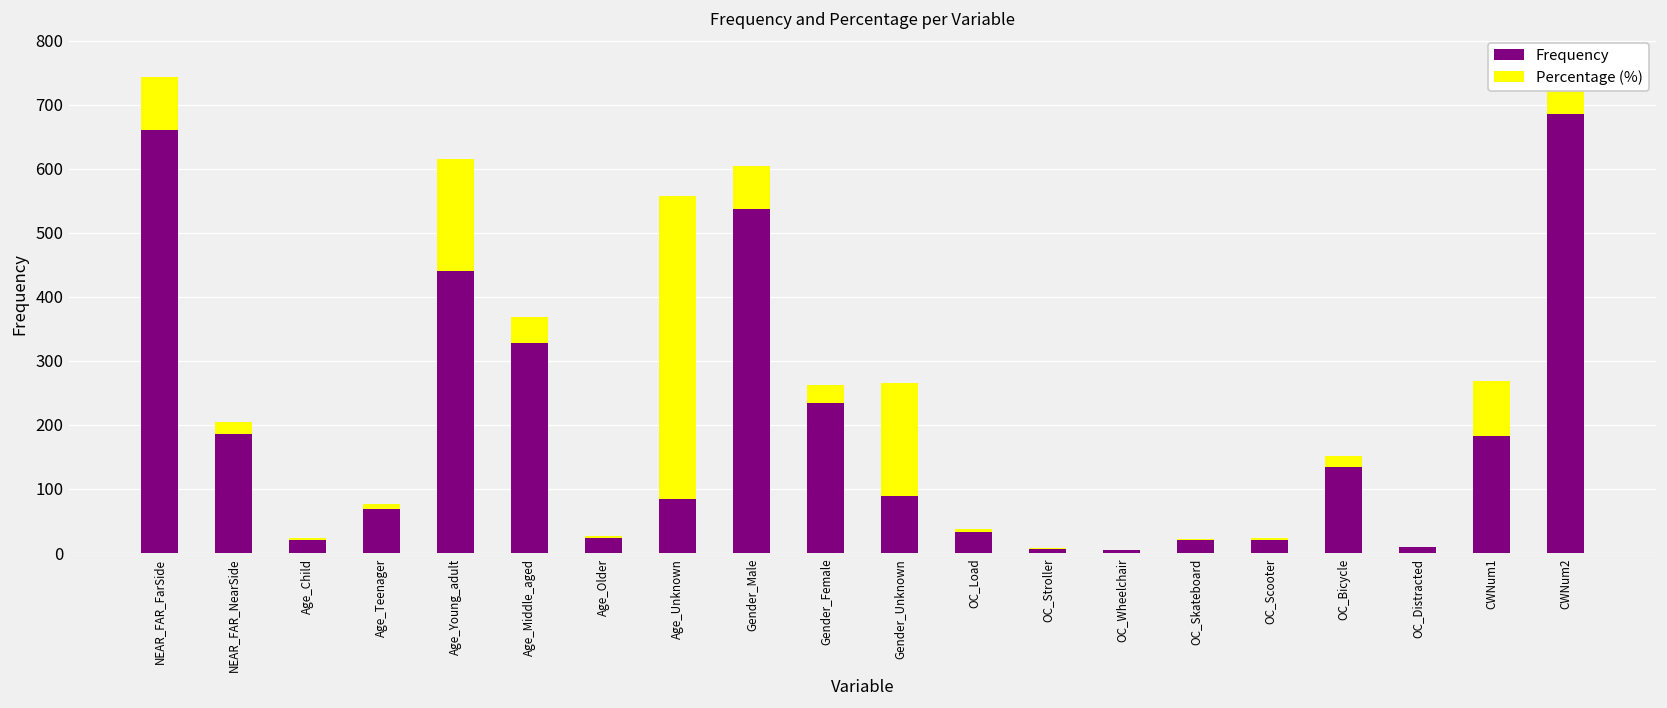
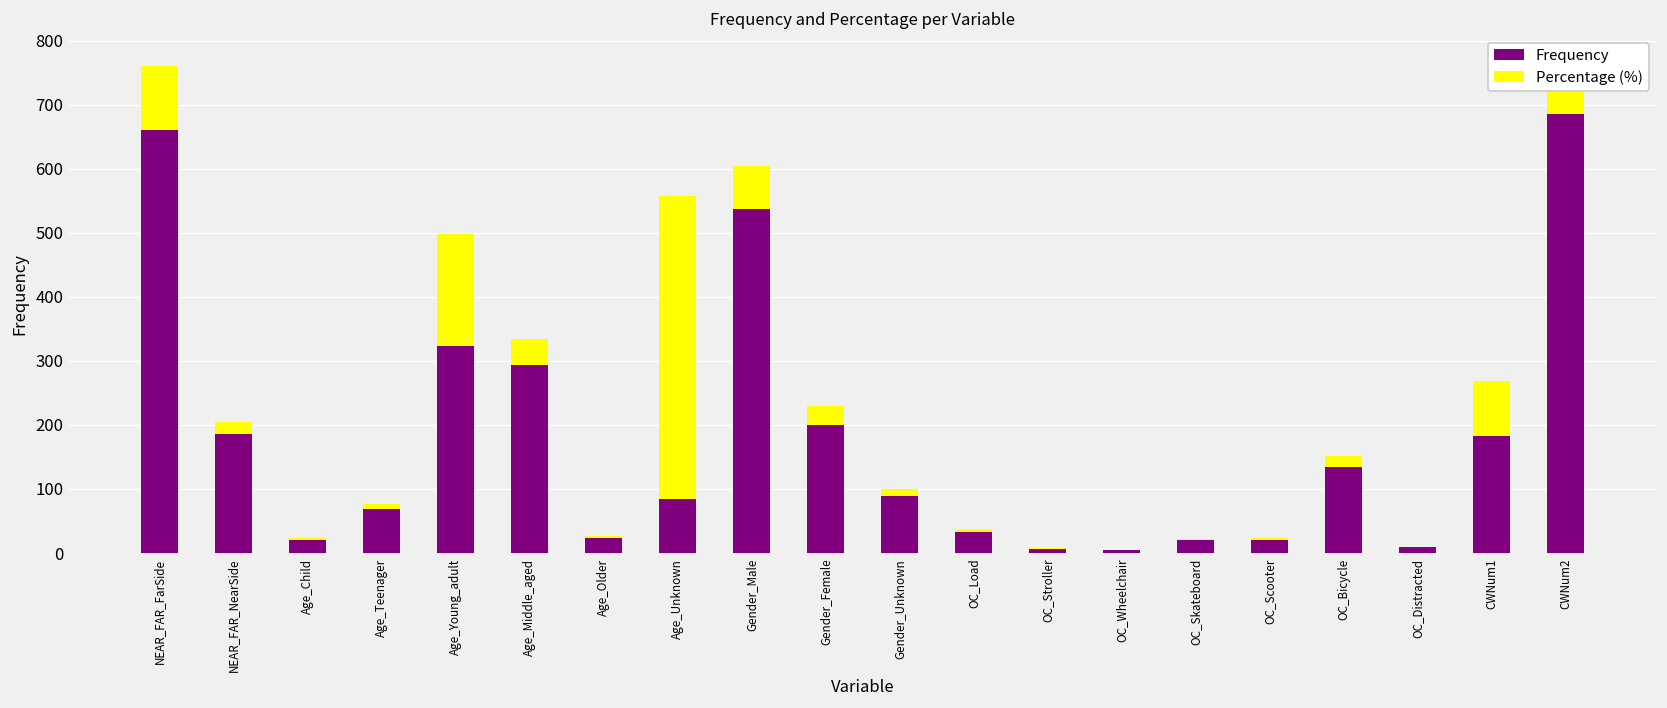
Percentage (%), NEAR_FAR_FarSide: 80 -> 100
Frequency, Age_Young_adult: 440 -> 320
Frequency, Age_Middle_aged: 330 -> 290
Frequency, Gender_Female: 230 -> 200
Percentage (%), Gender_Unknown: 180 -> 10
